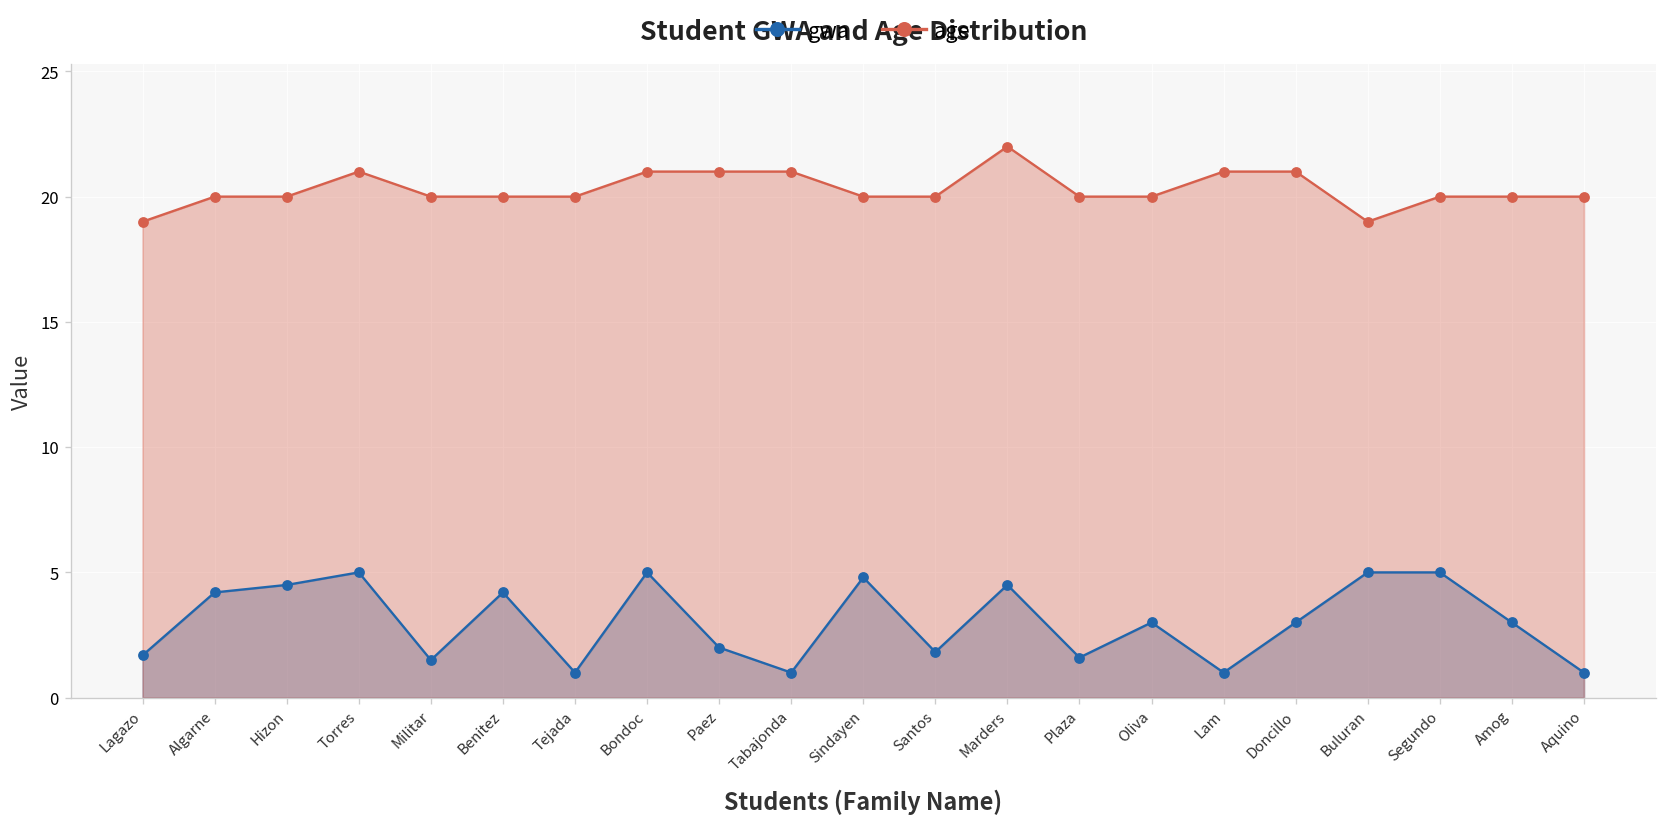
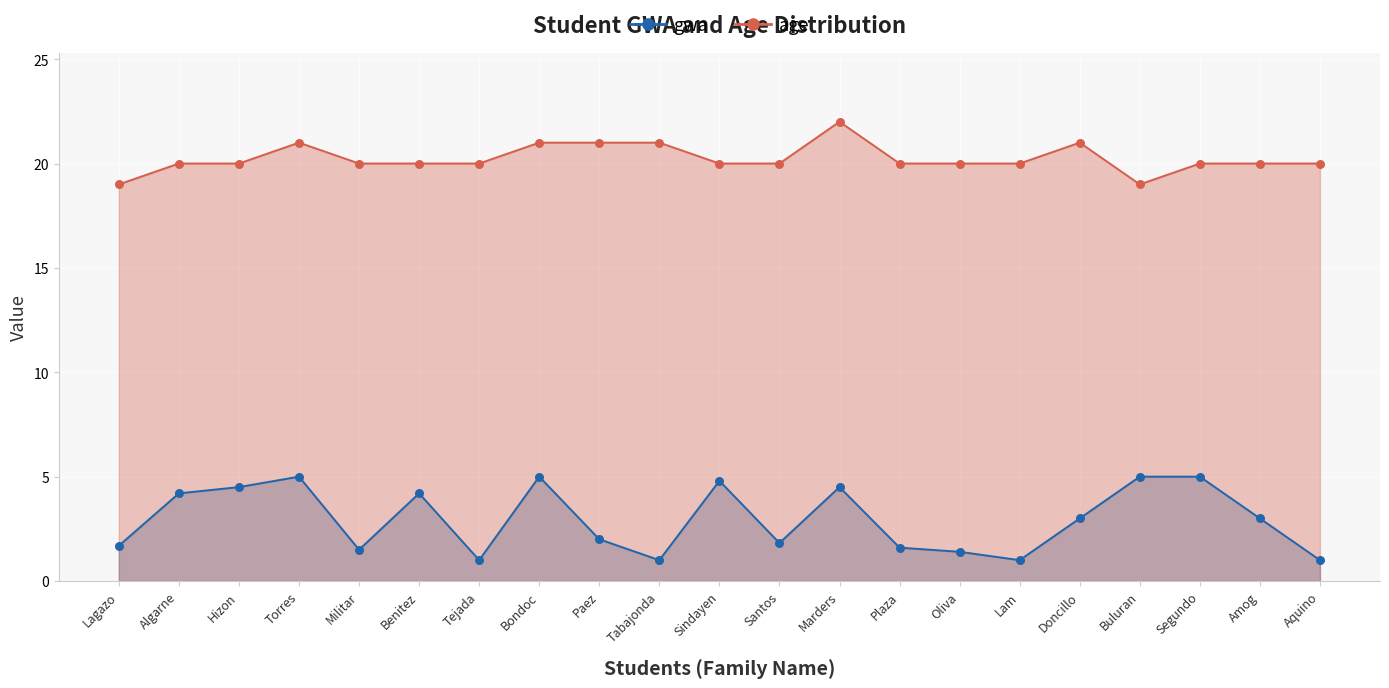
gwa, Oliva: 3.0 -> 1.4
age, Lam: 21 -> 20
